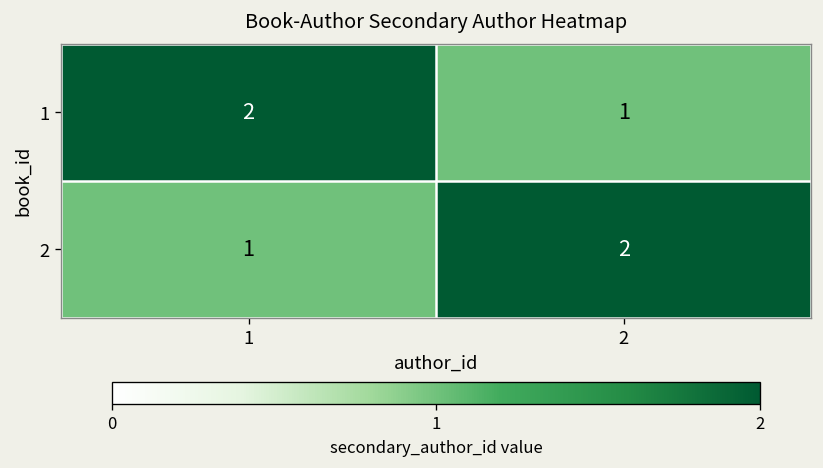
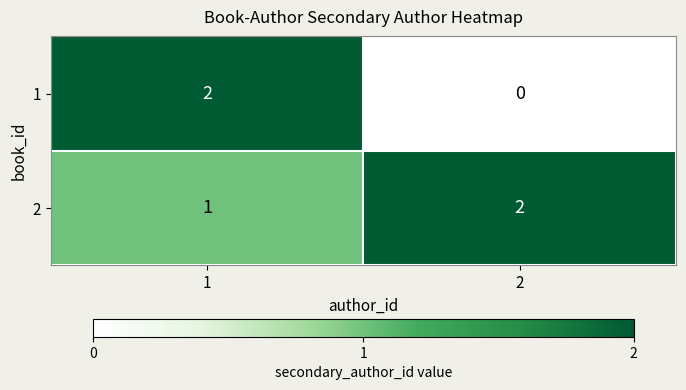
1, 2: 1 -> 0
